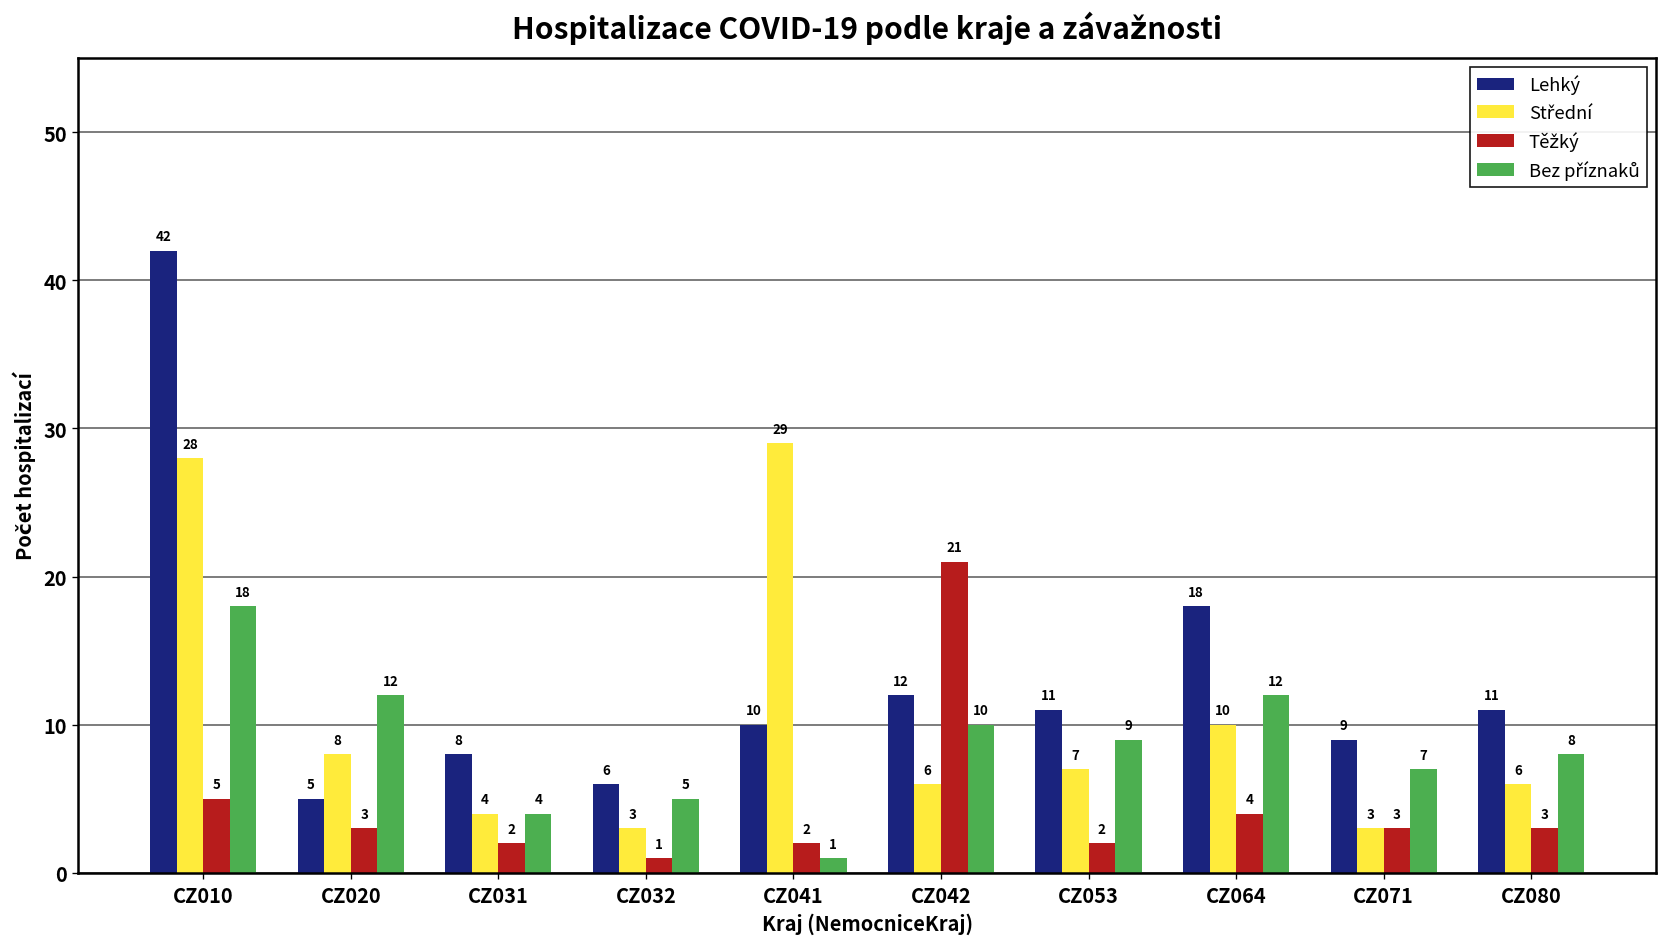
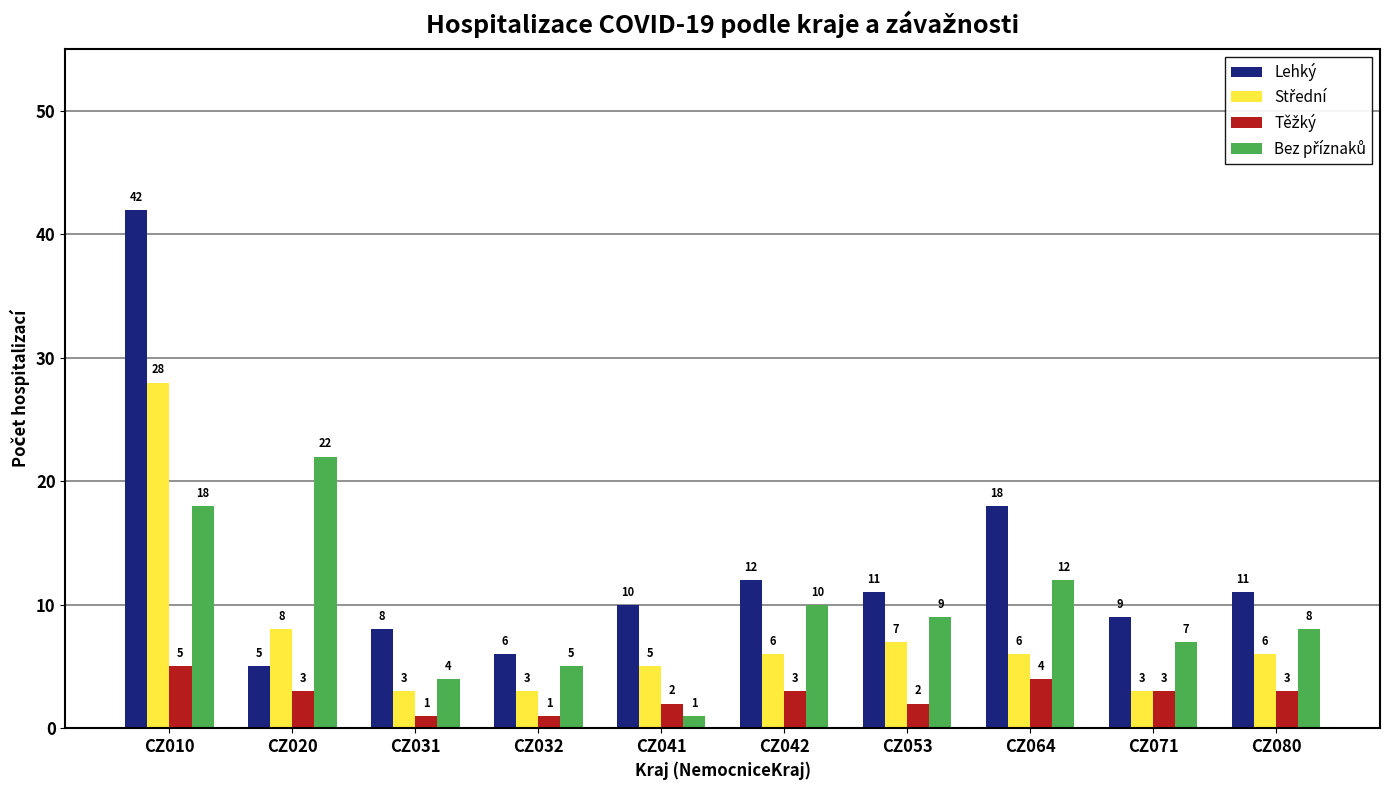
Bez příznaků, CZ020: 12 -> 22
Střední, CZ031: 4 -> 3
Těžký, CZ031: 2 -> 1
Střední, CZ041: 29 -> 5
Těžký, CZ042: 21 -> 3
Střední, CZ064: 10 -> 6
